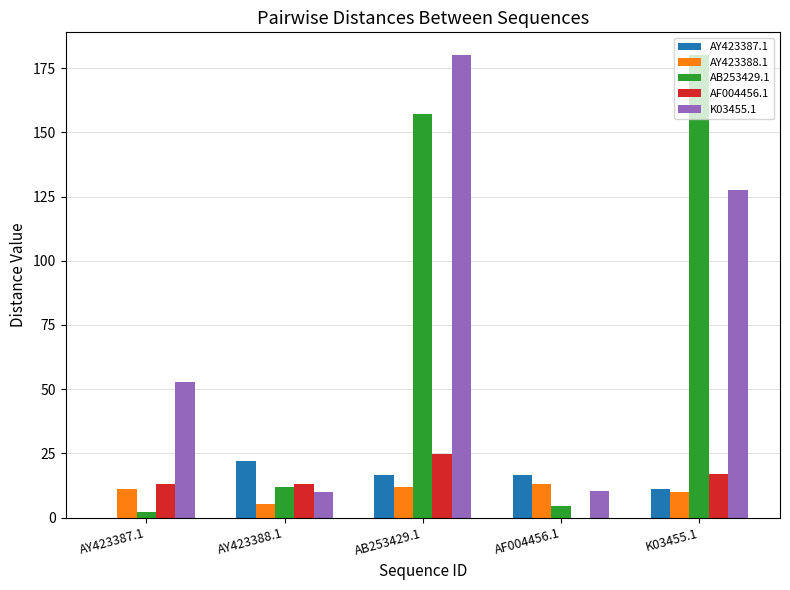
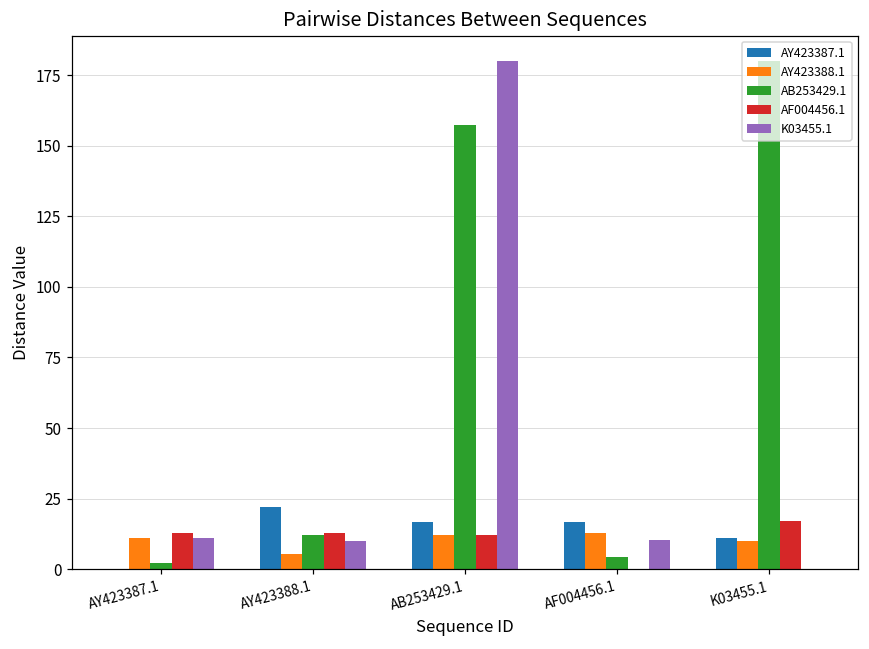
K03455.1, AY423387.1: 53 -> 11
AF004456.1, AB253429.1: 25 -> 12
K03455.1, K03455.1: 128 -> 0
